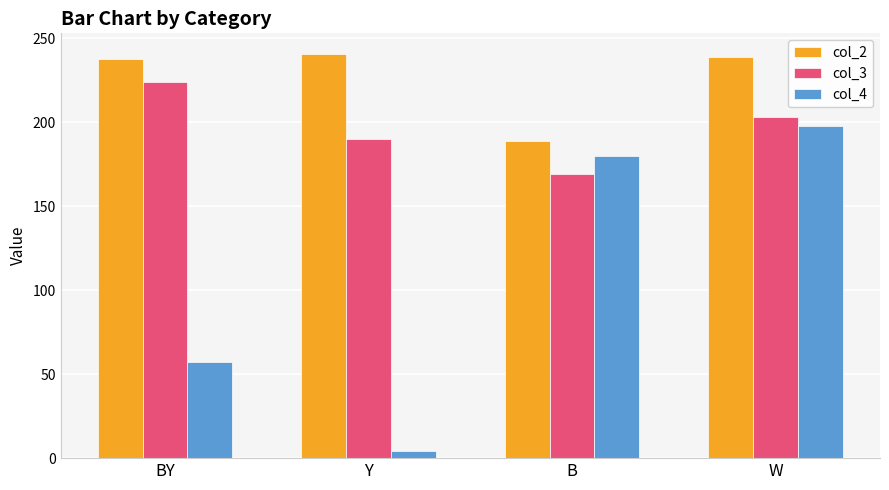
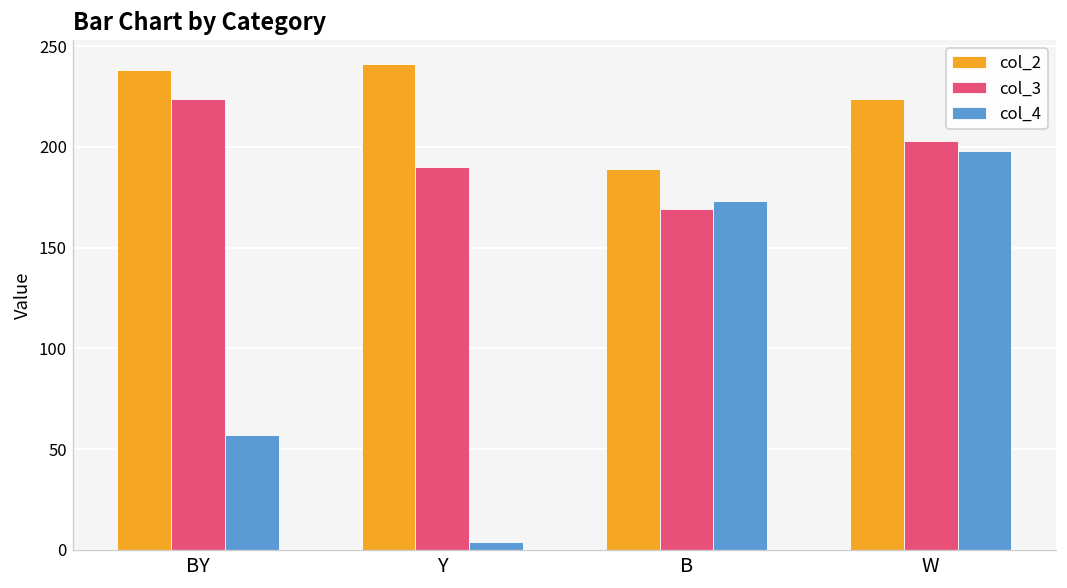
col_4, B: 180 -> 173
col_2, W: 239 -> 224
